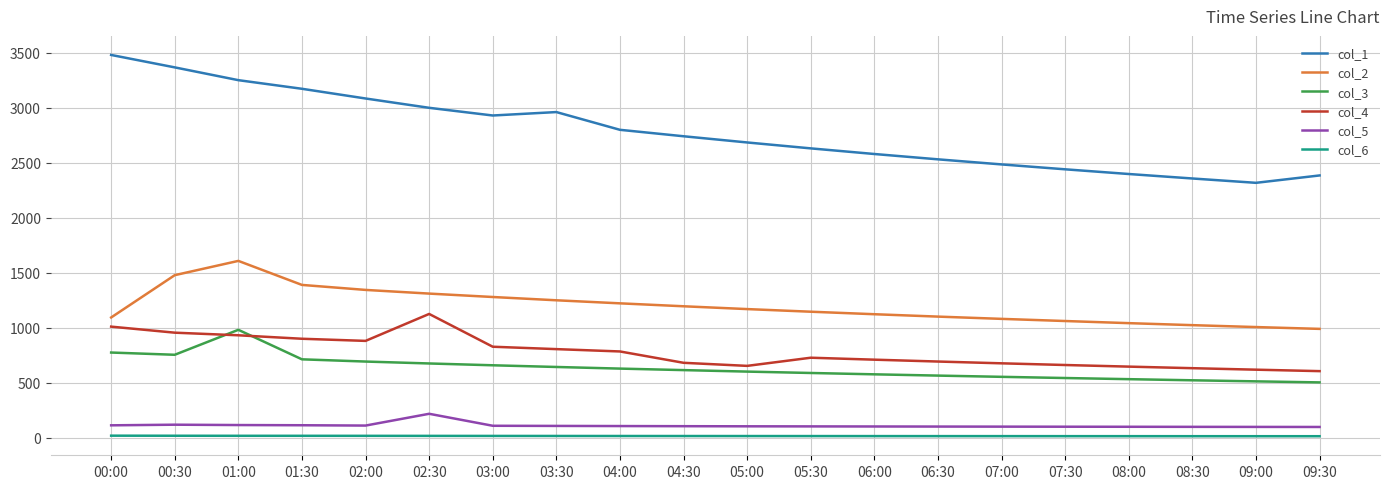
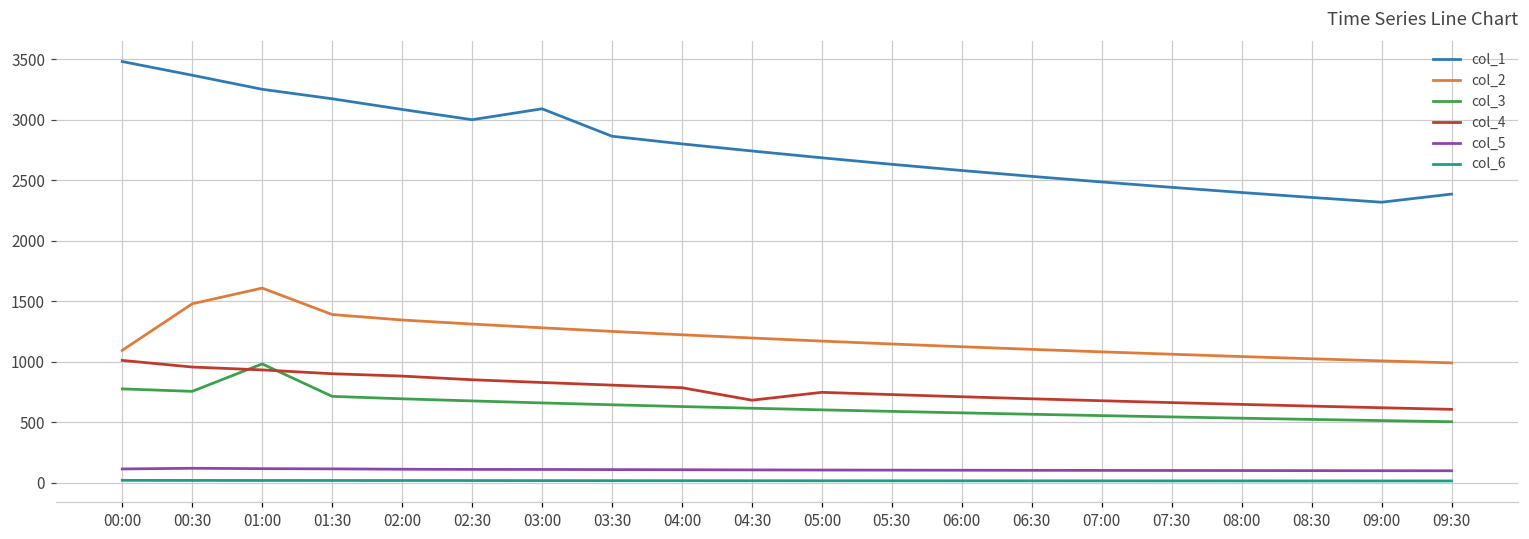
col_4, 02:30: 1130 -> 850
col_5, 02:30: 220 -> 110
col_1, 03:00: 2930 -> 3090
col_1, 03:30: 2960 -> 2860
col_4, 05:00: 660 -> 750
